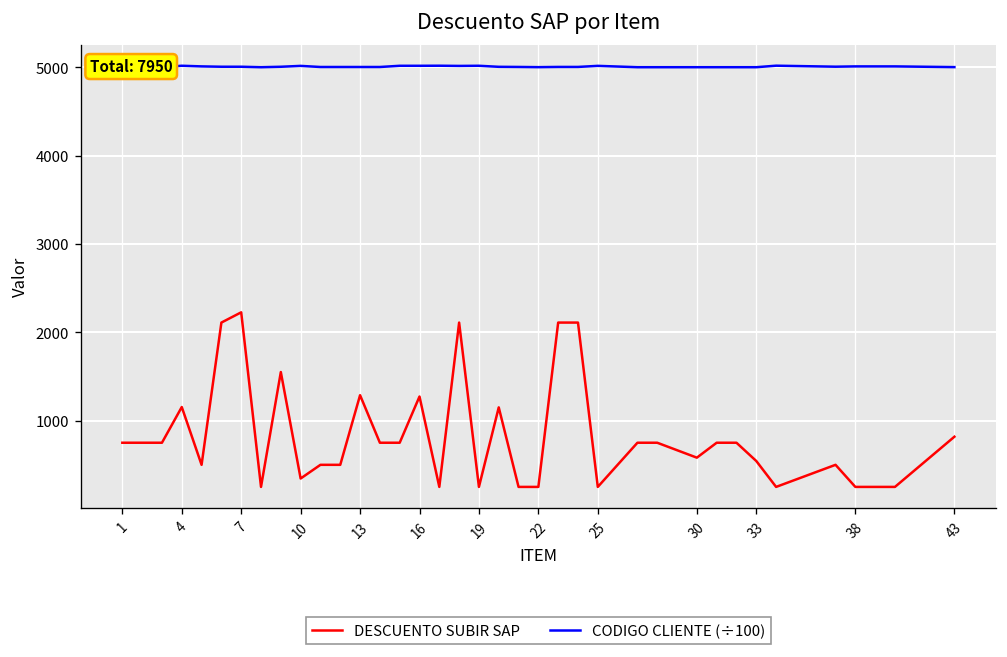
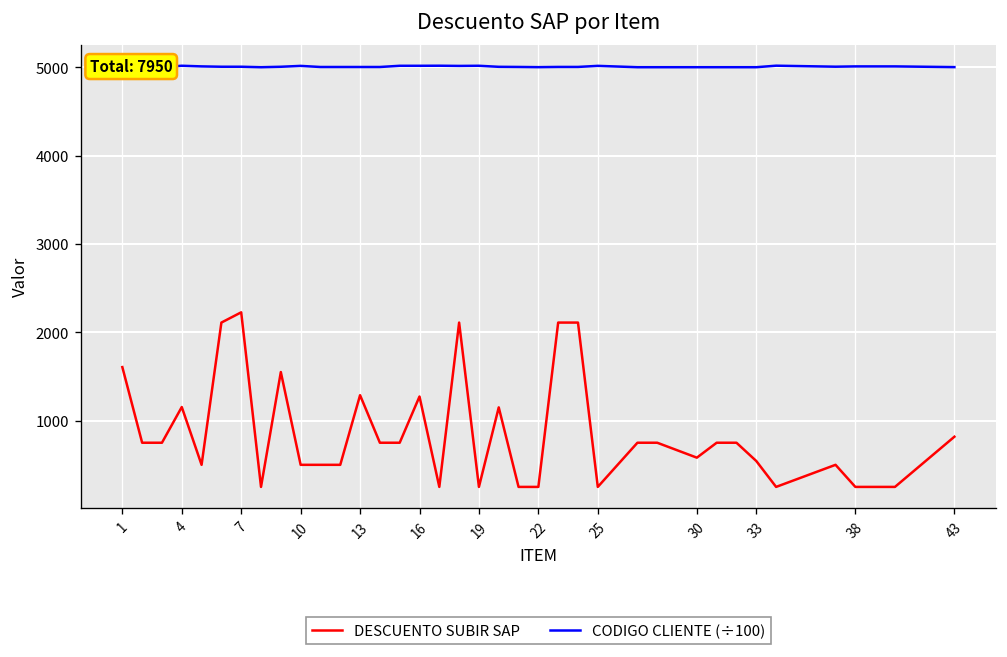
DESCUENTO SUBIR SAP, 1: 800 -> 1600
DESCUENTO SUBIR SAP, 10: 300 -> 500
